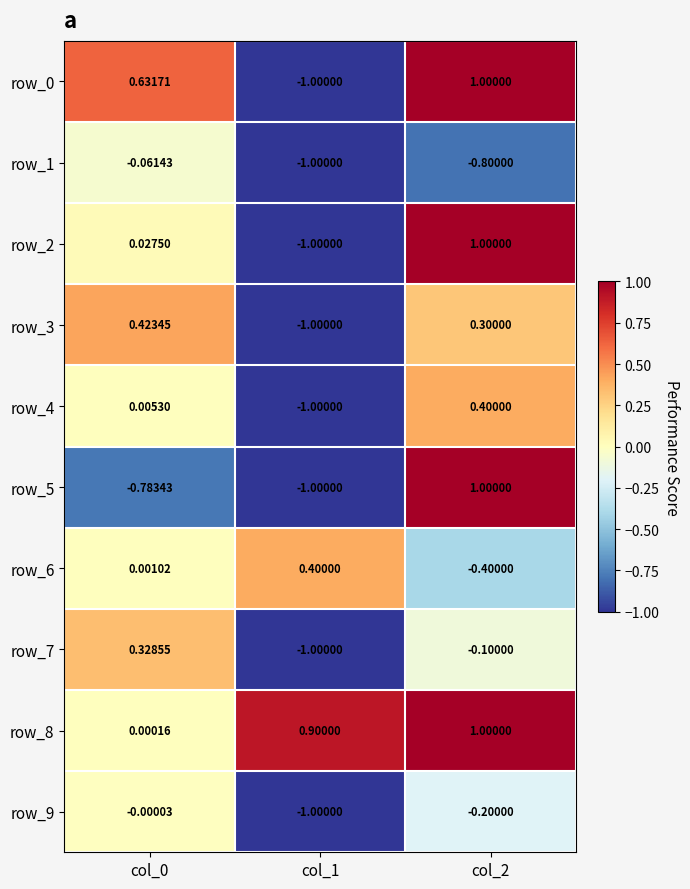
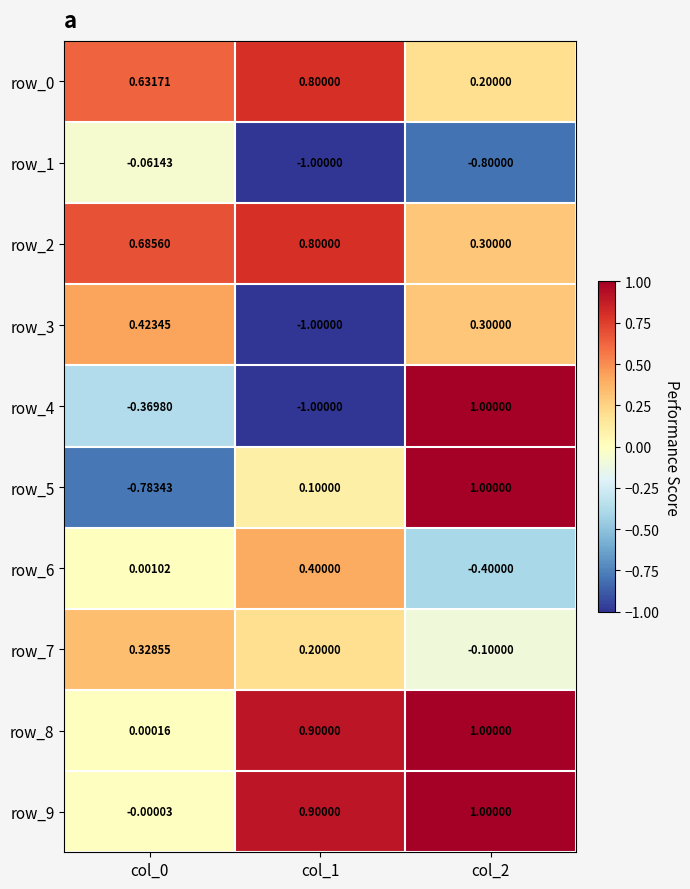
row_0, col_1: -1.00000 -> 0.80000
row_0, col_2: 1.00000 -> 0.20000
row_2, col_0: 0.02750 -> 0.68560
row_2, col_1: -1.00000 -> 0.80000
row_2, col_2: 1.00000 -> 0.30000
row_4, col_0: 0.00530 -> -0.36980
row_4, col_2: 0.40000 -> 1.00000
row_5, col_1: -1.00000 -> 0.10000
row_7, col_1: -1.00000 -> 0.20000
row_9, col_1: -1.00000 -> 0.90000
row_9, col_2: -0.20000 -> 1.00000
